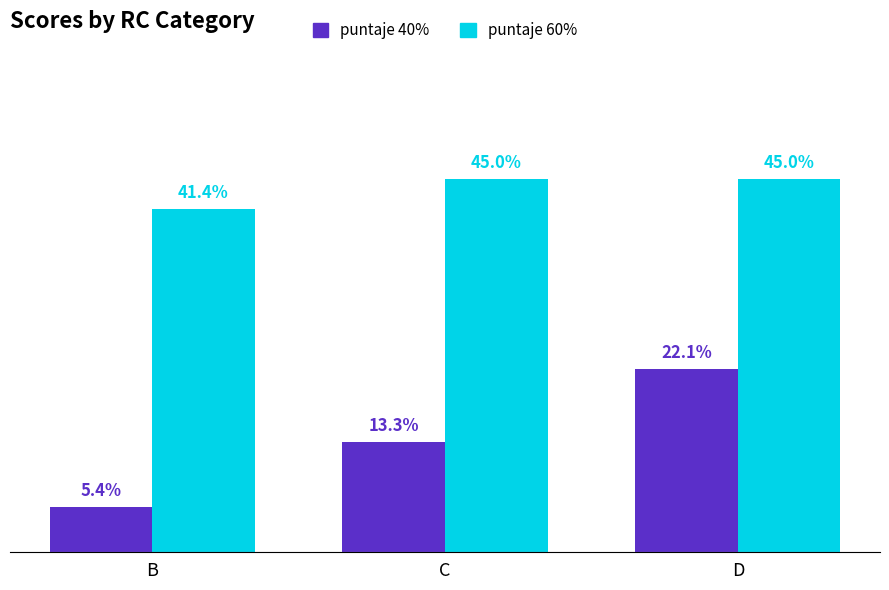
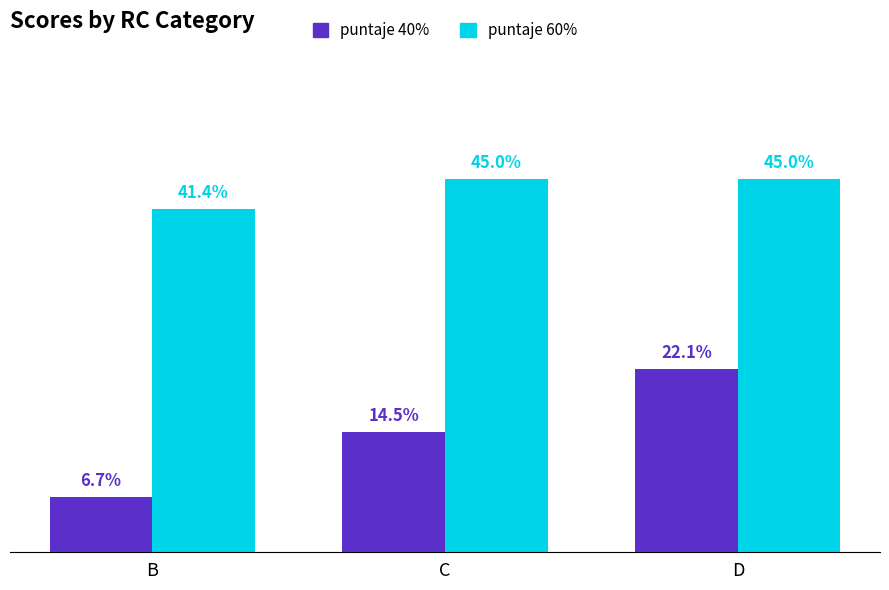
puntaje 40%, B: 5.4% -> 6.7%
puntaje 40%, C: 13.3% -> 14.5%
